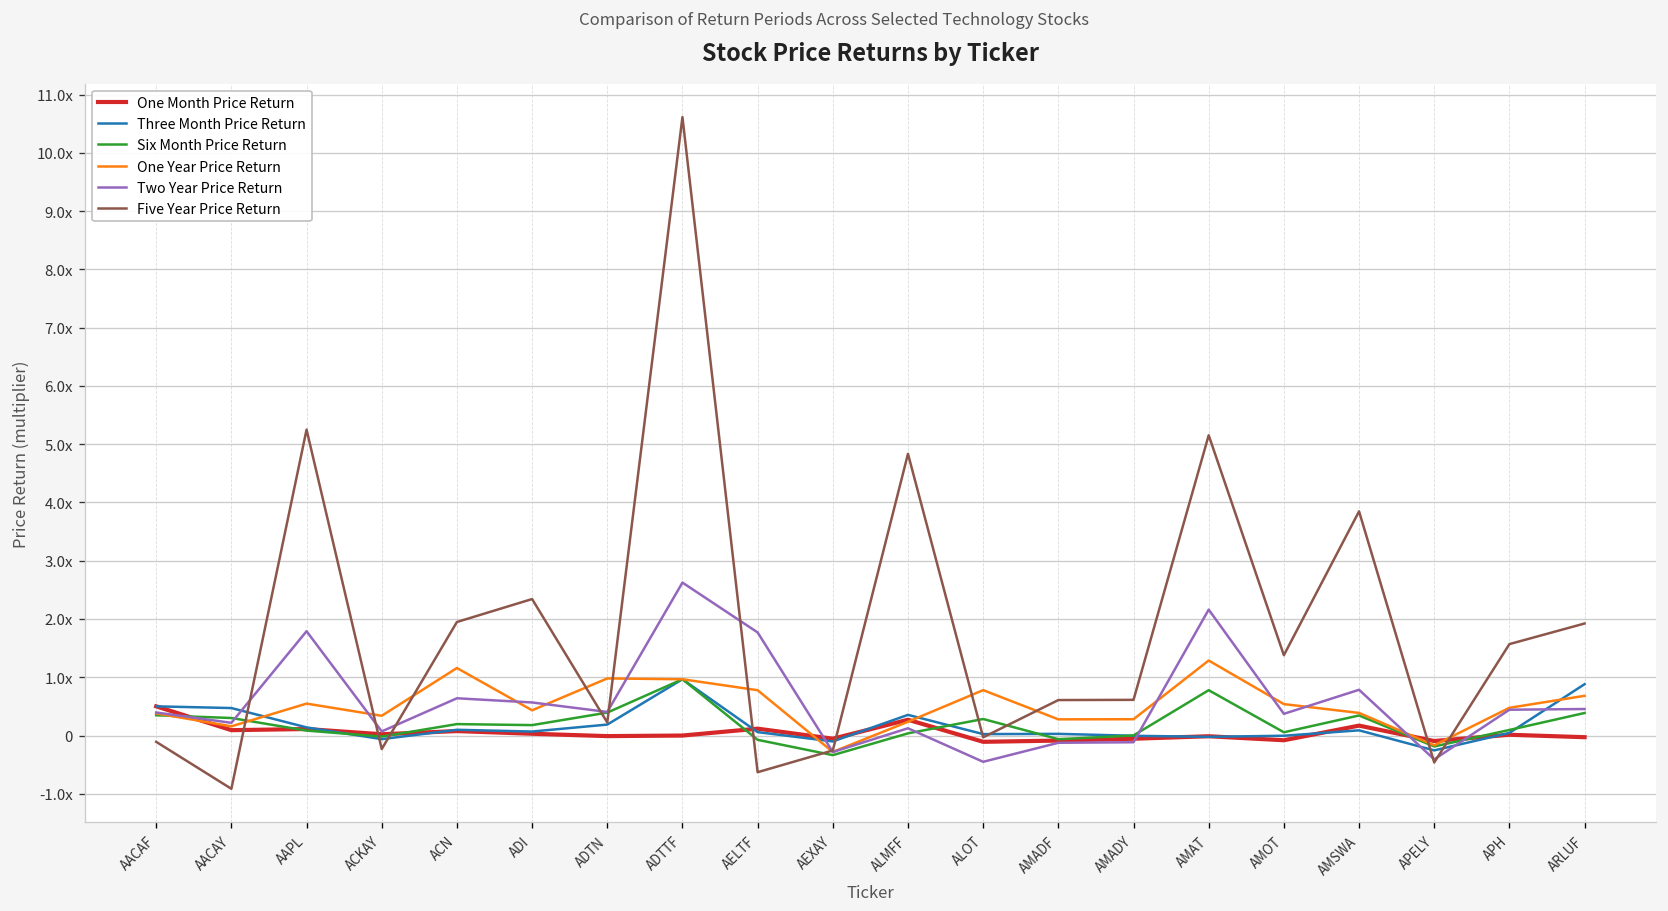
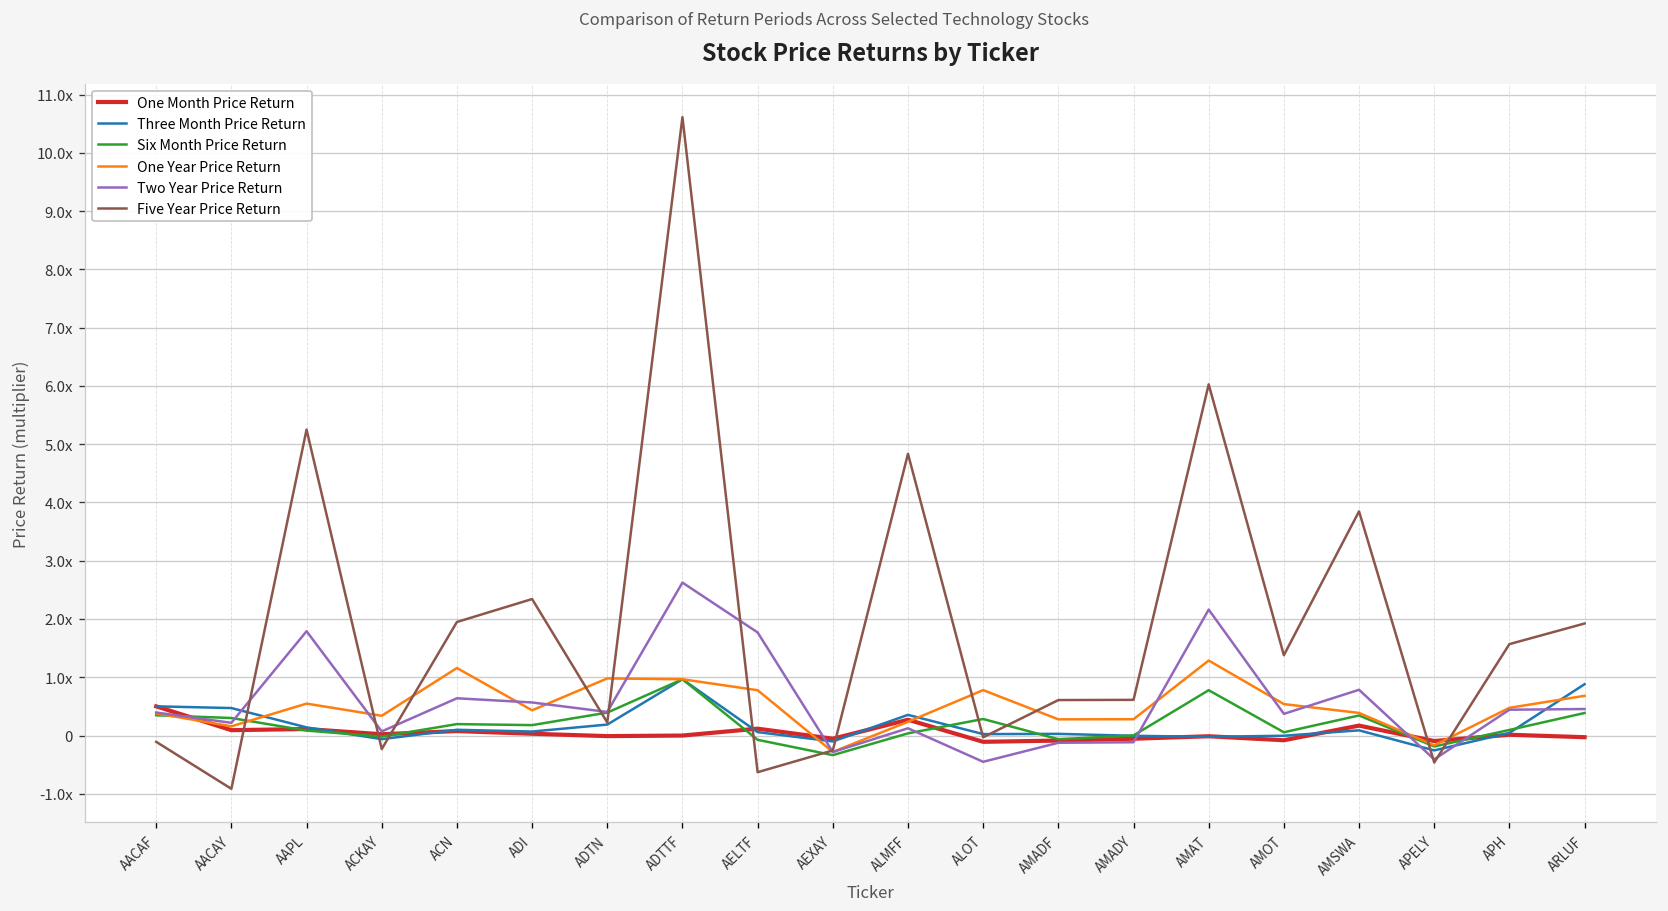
Five Year Price Return, AMAT: 5.2x -> 6.0x
